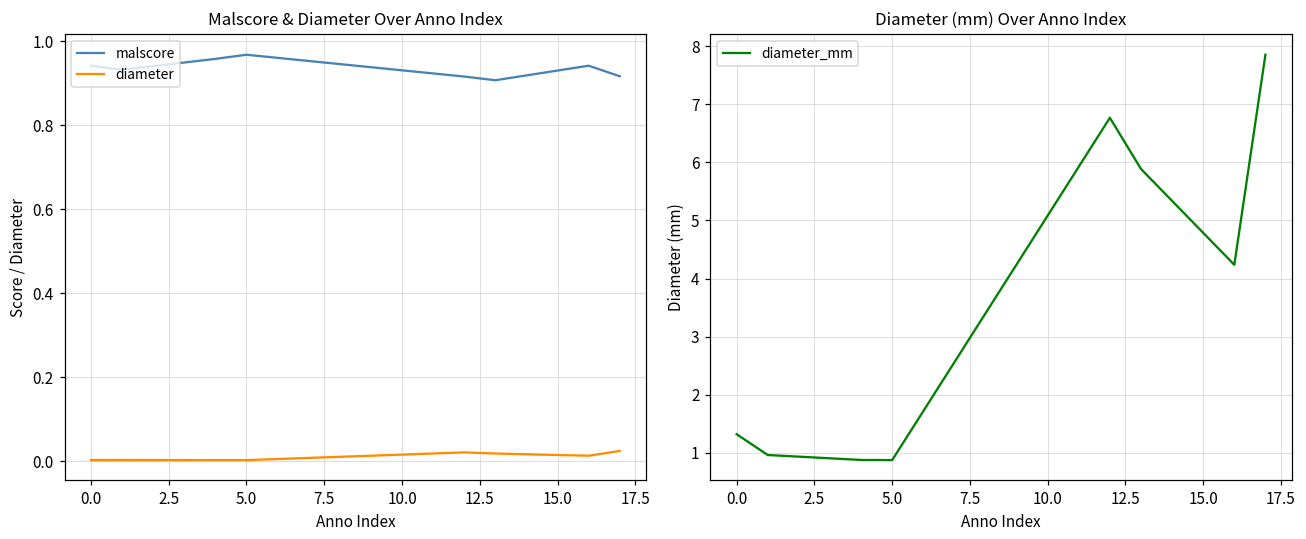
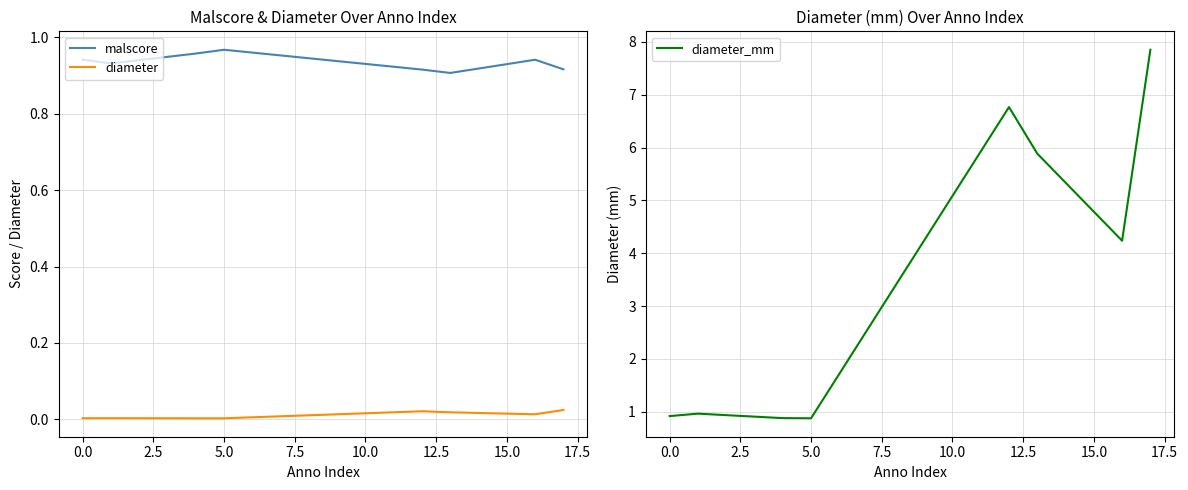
Diameter (mm) Over Anno Index, 0.0: 1.3 -> 0.9
